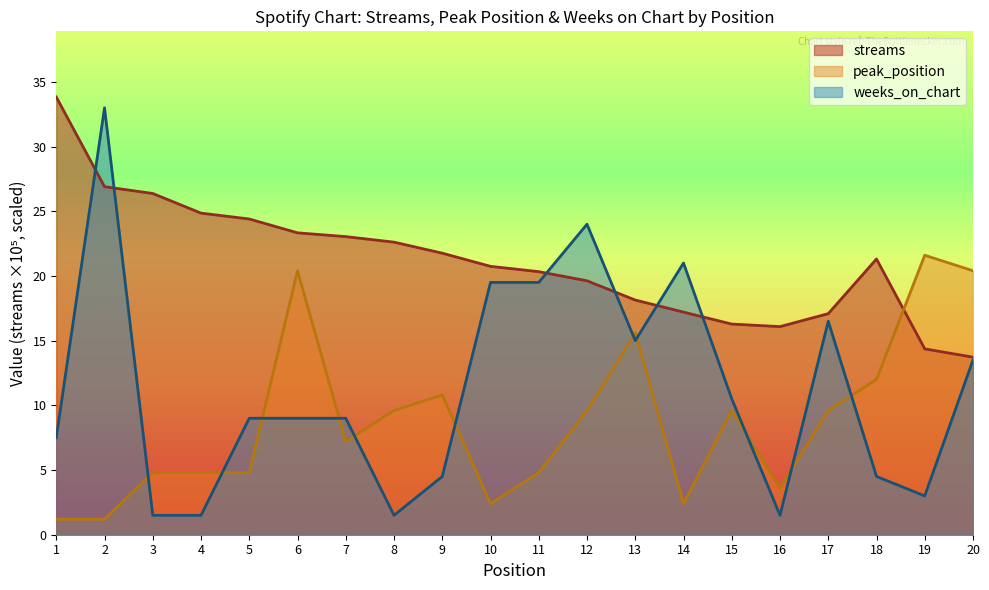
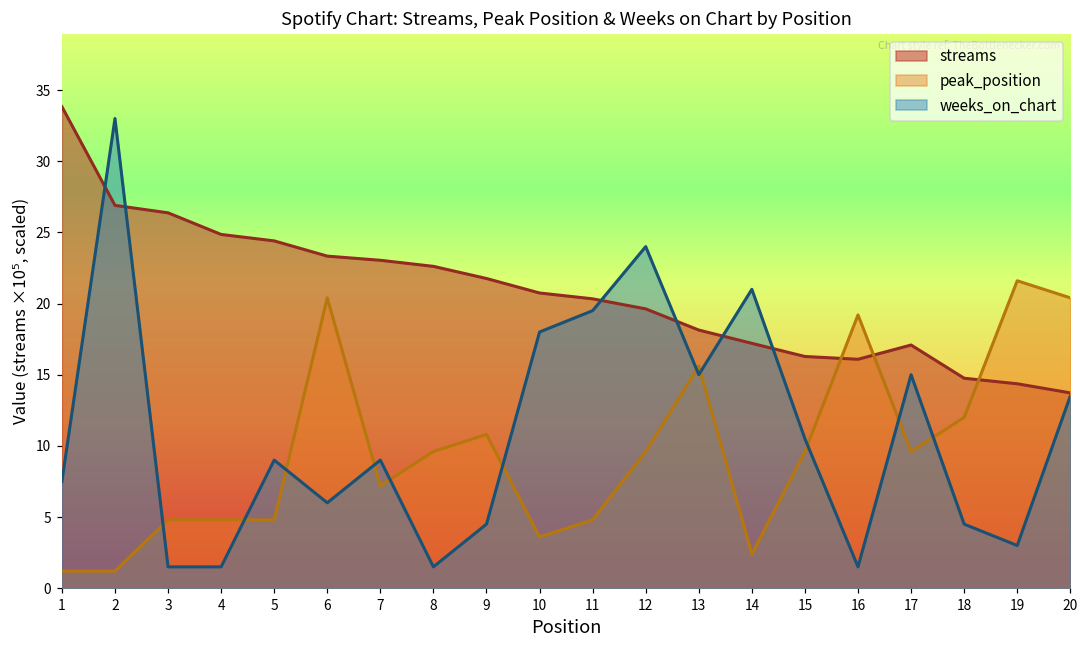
weeks_on_chart, 6: 9.0 -> 6.0
peak_position, 10: 2.4 -> 3.6
weeks_on_chart, 10: 19.5 -> 18.0
peak_position, 16: 3.6 -> 19.2
weeks_on_chart, 17: 16.5 -> 15.0
streams, 18: 21.3 -> 14.8
